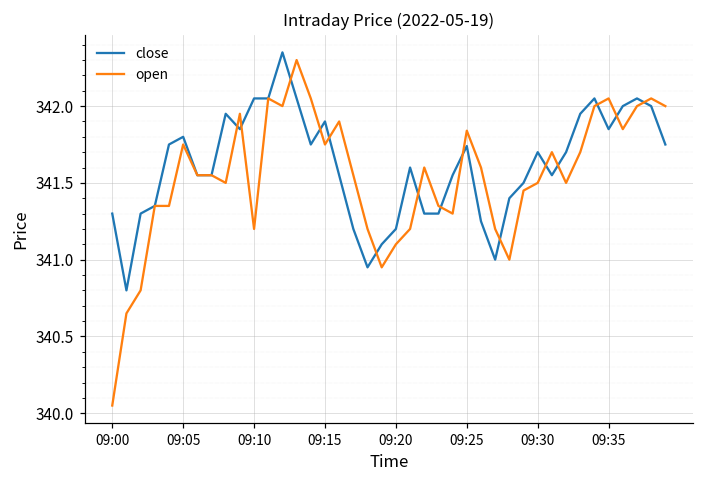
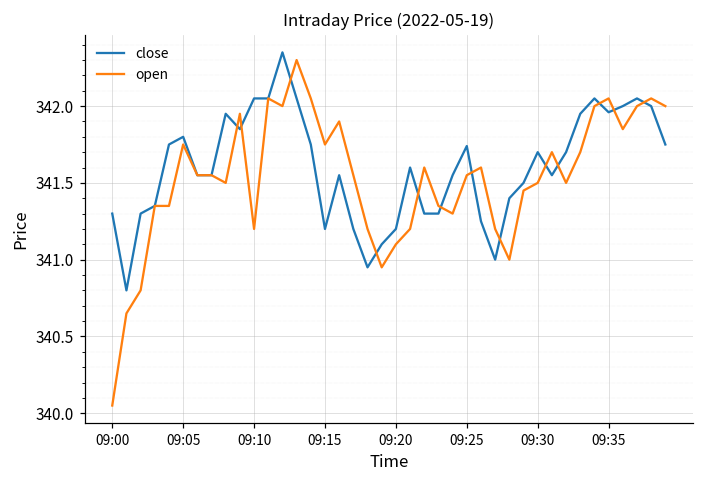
close, 09:15: 341.9 -> 341.2
open, 09:25: 341.84 -> 341.55
close, 09:35: 341.85 -> 341.96
